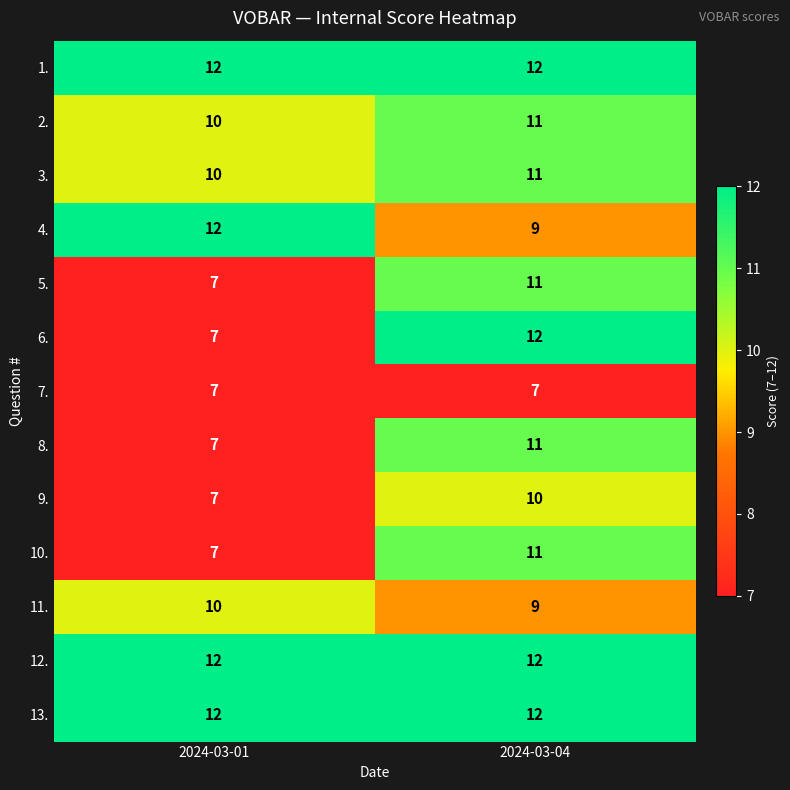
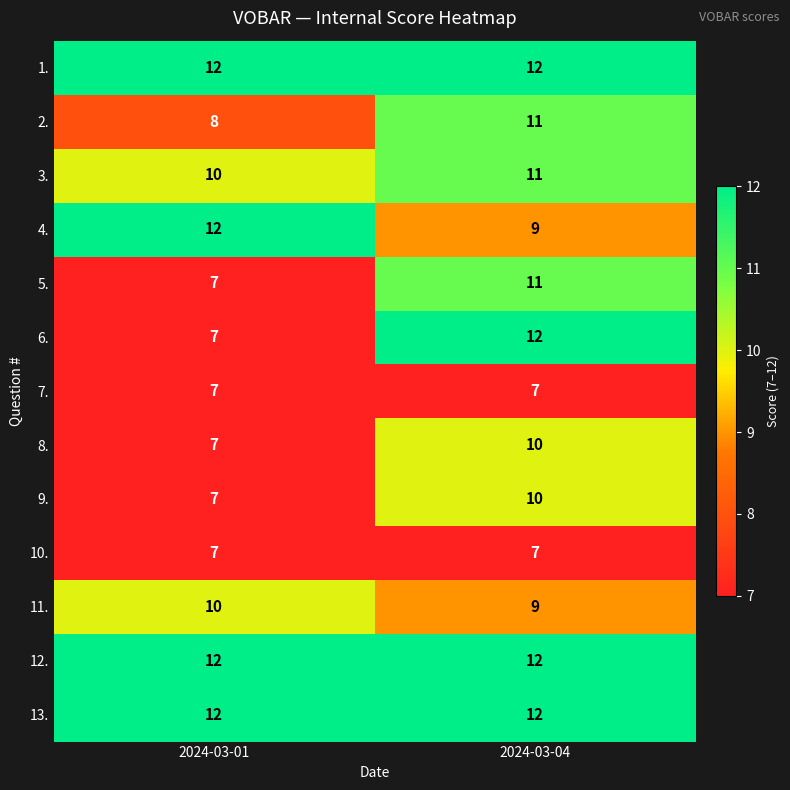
2., 2024-03-01: 10 -> 8
8., 2024-03-04: 11 -> 10
10., 2024-03-04: 11 -> 7
